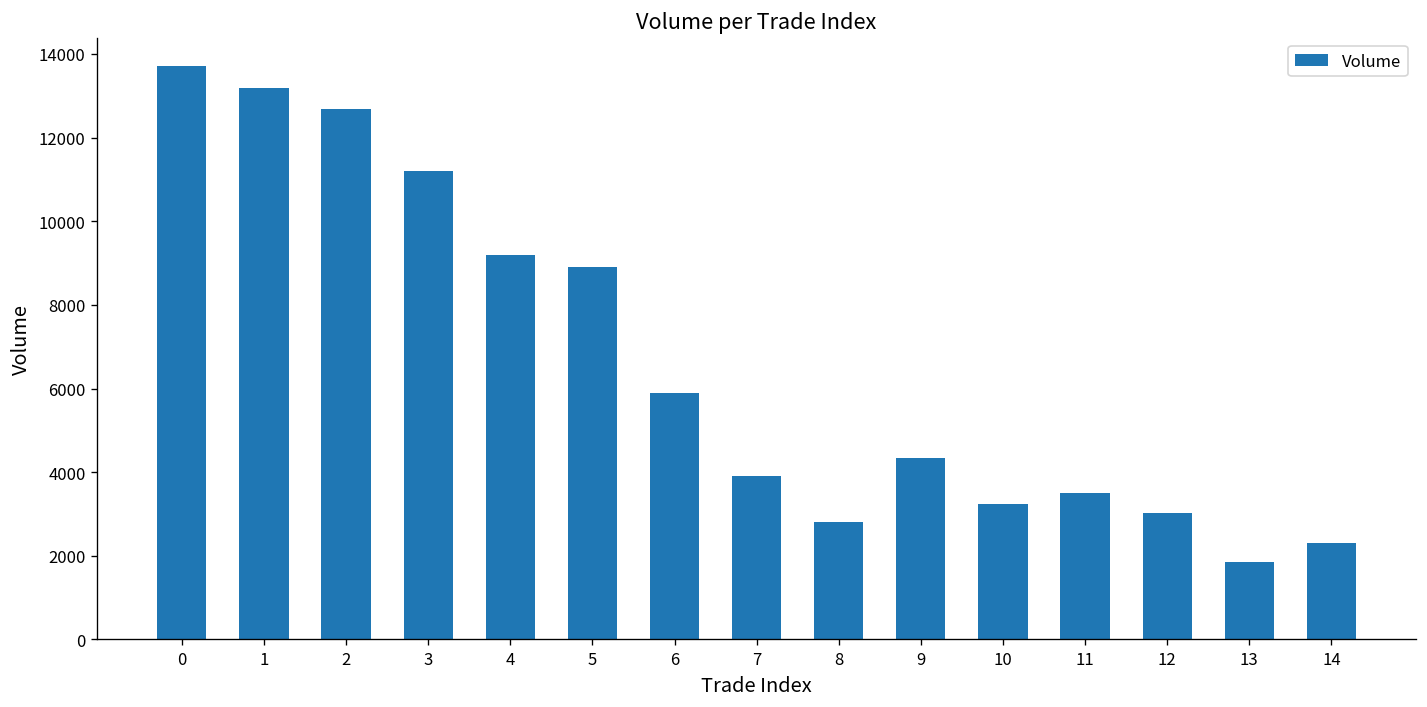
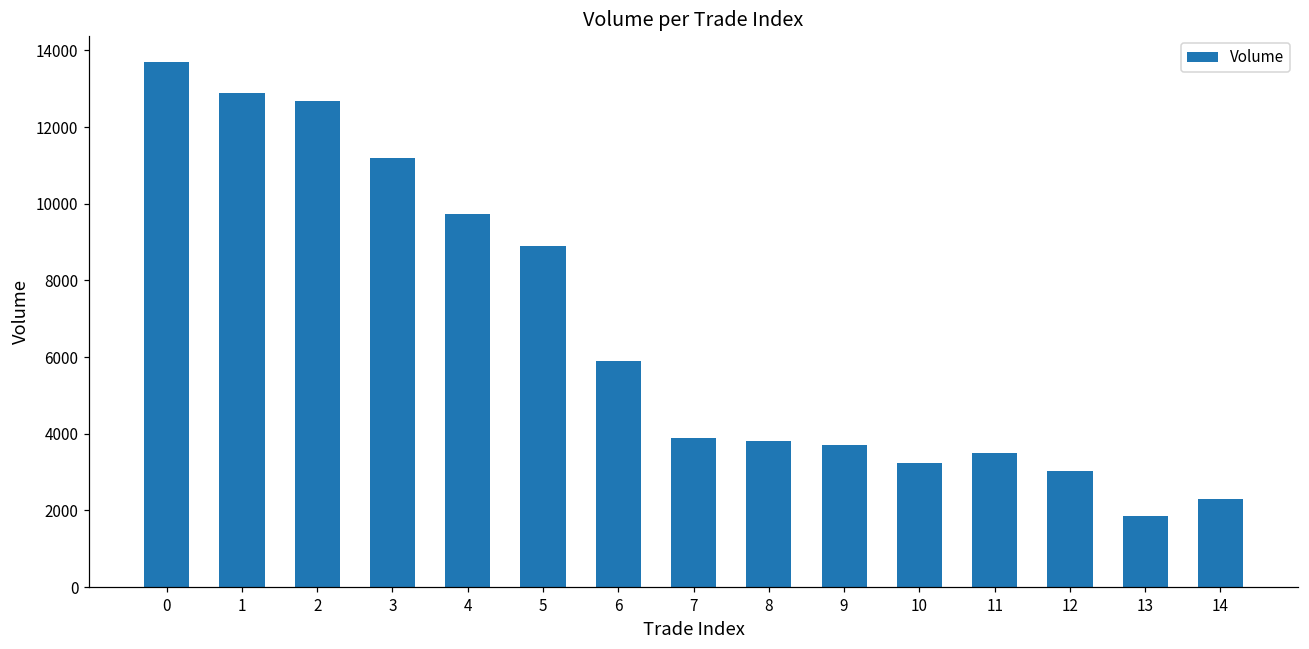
1: 13200 -> 12900
4: 9200 -> 9700
8: 2800 -> 3800
9: 4300 -> 3700
